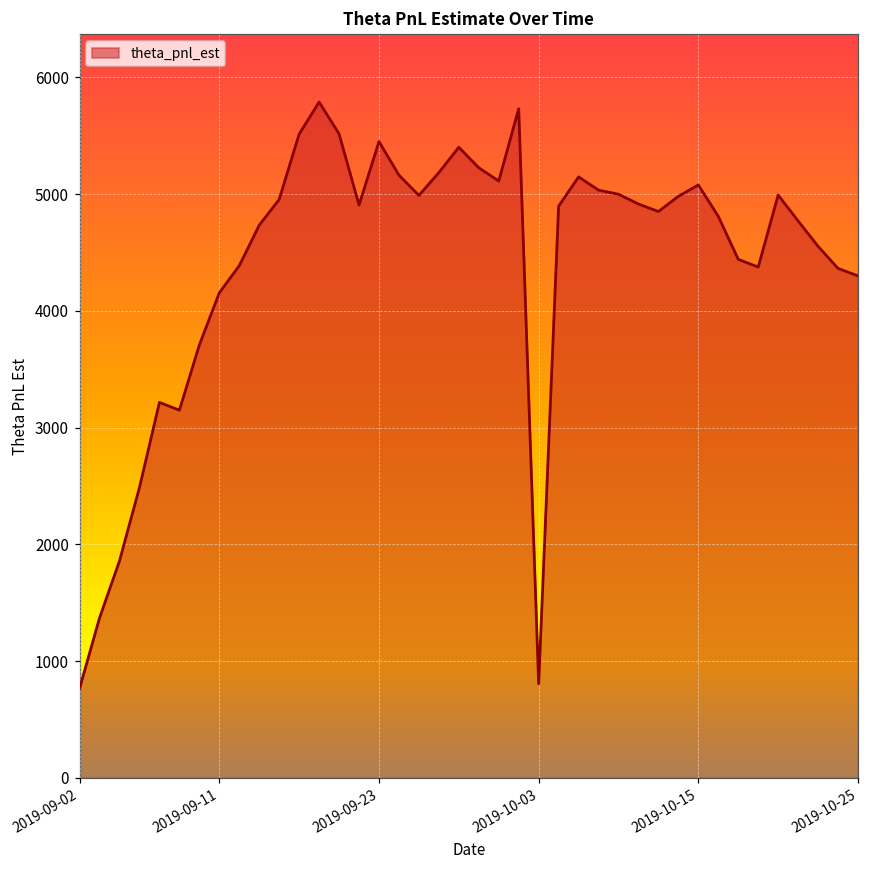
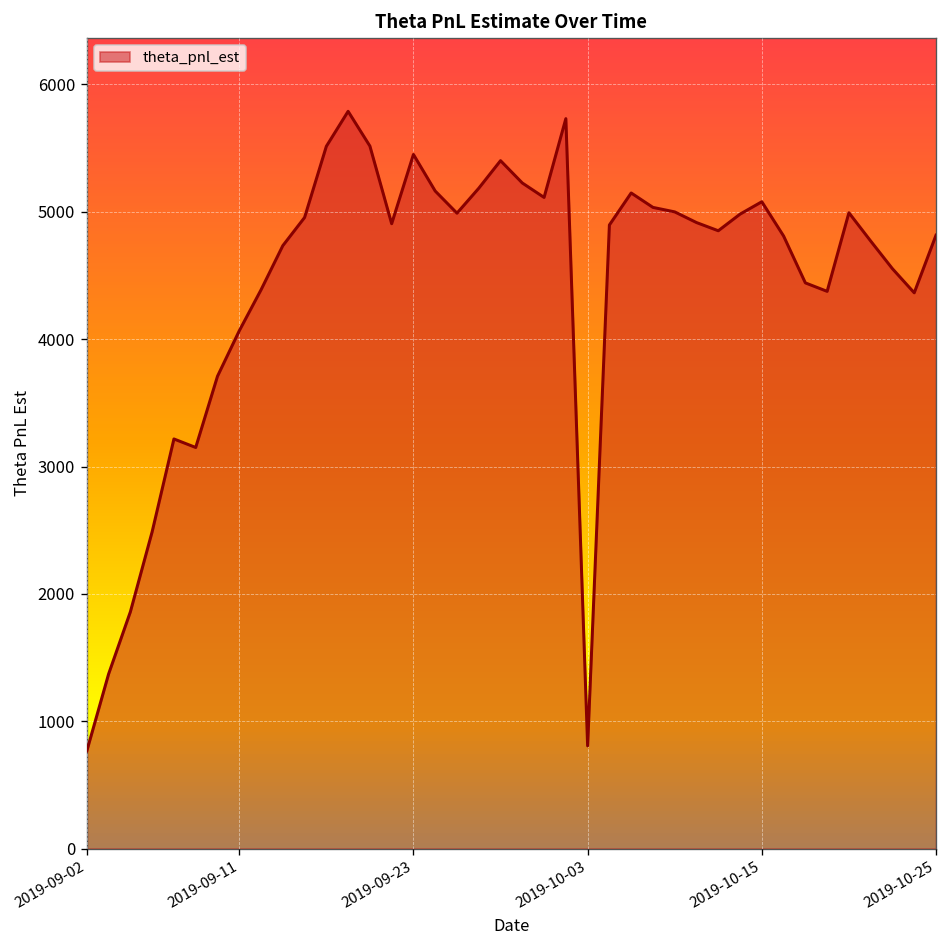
2019-09-11: 4160 -> 4070
2019-10-25: 4300 -> 4820
